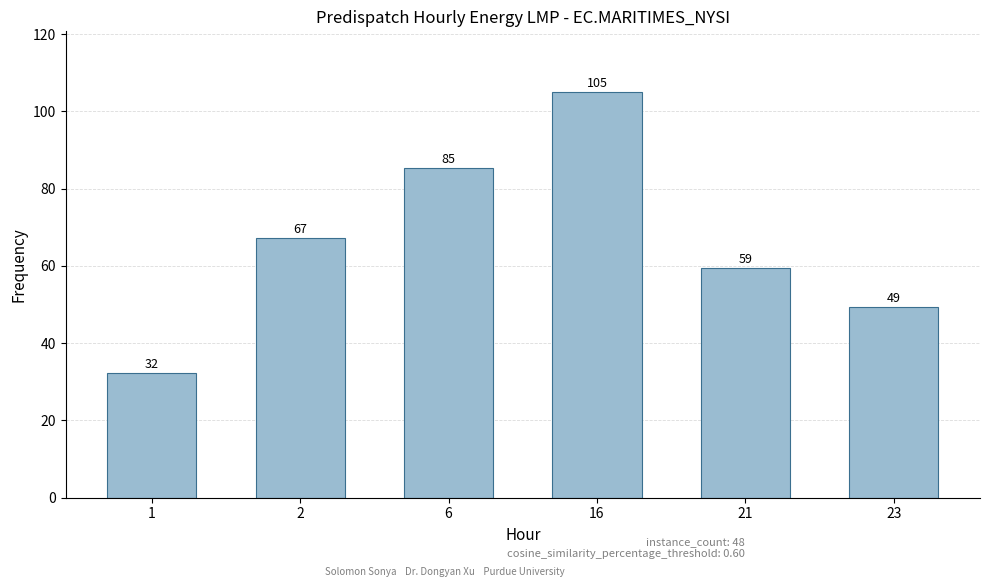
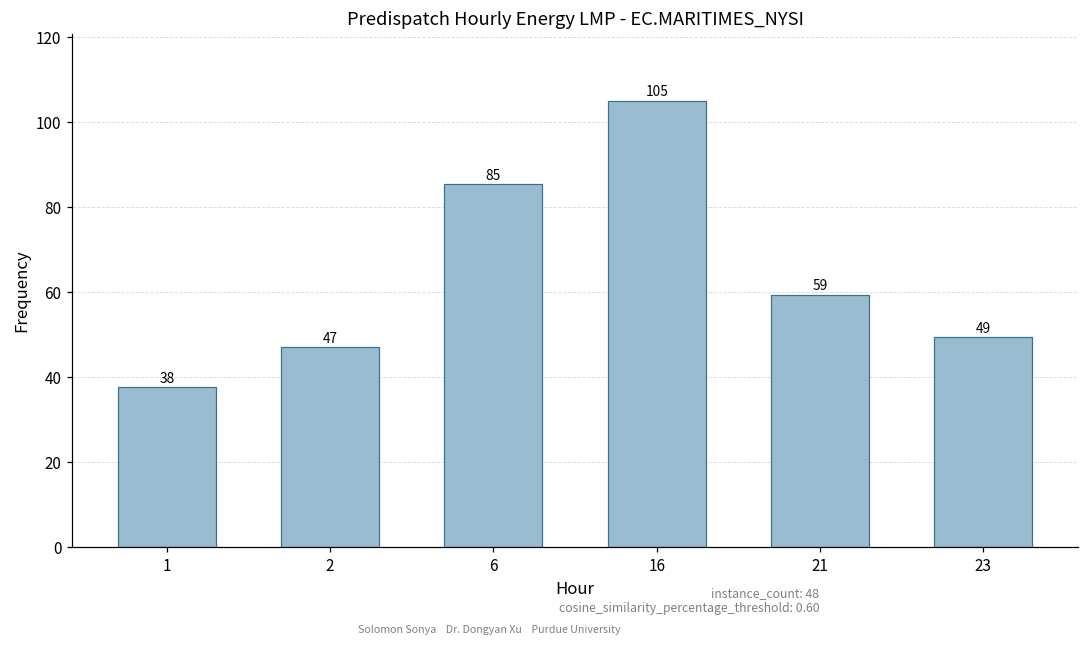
1: 32 -> 38
2: 67 -> 47
